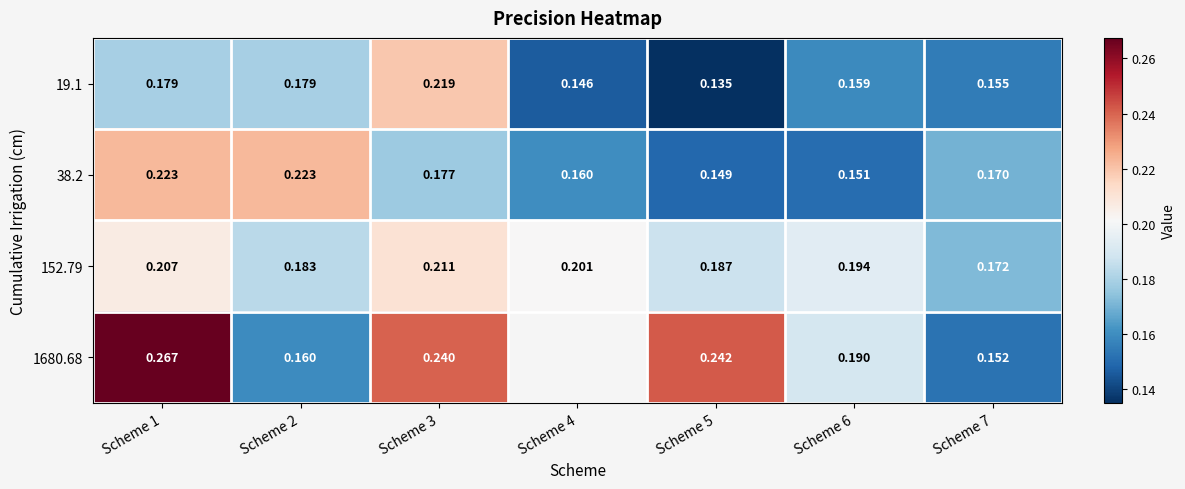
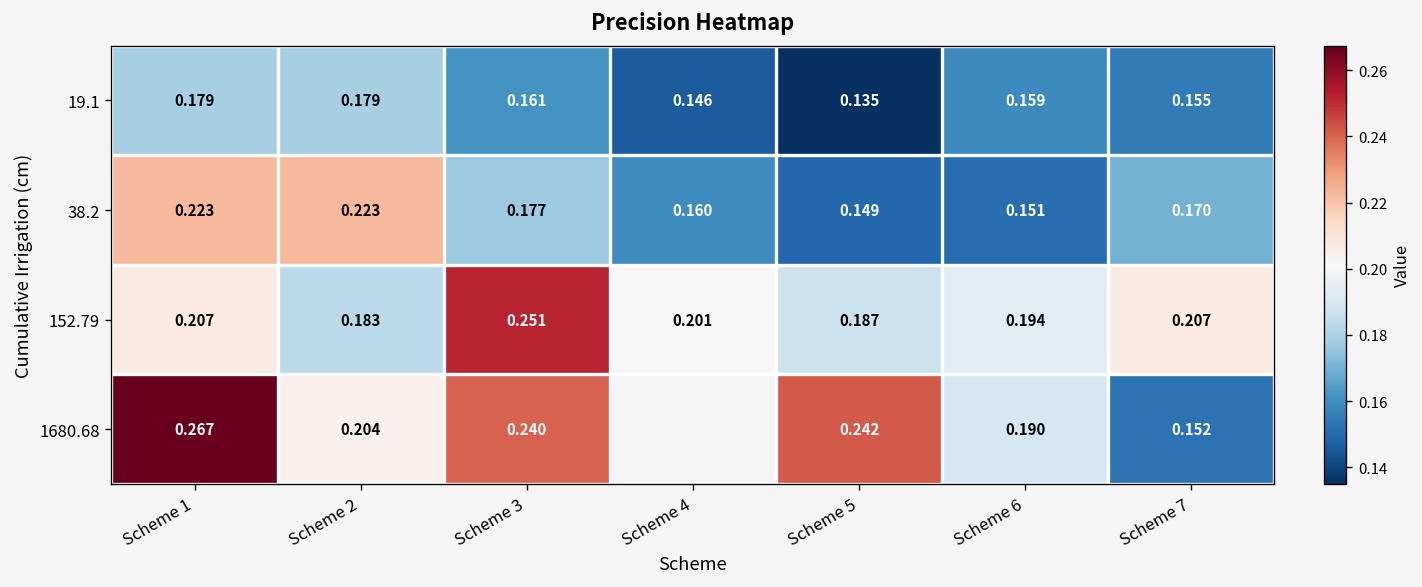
19.1, Scheme 3: 0.219 -> 0.161
152.79, Scheme 3: 0.211 -> 0.251
152.79, Scheme 7: 0.172 -> 0.207
1680.68, Scheme 2: 0.160 -> 0.204
